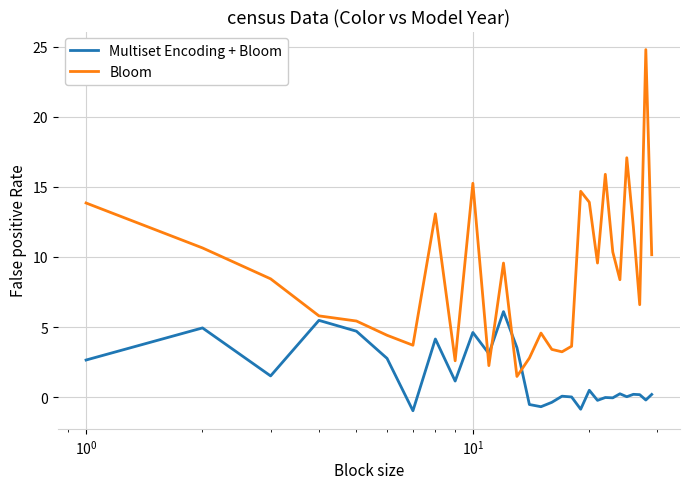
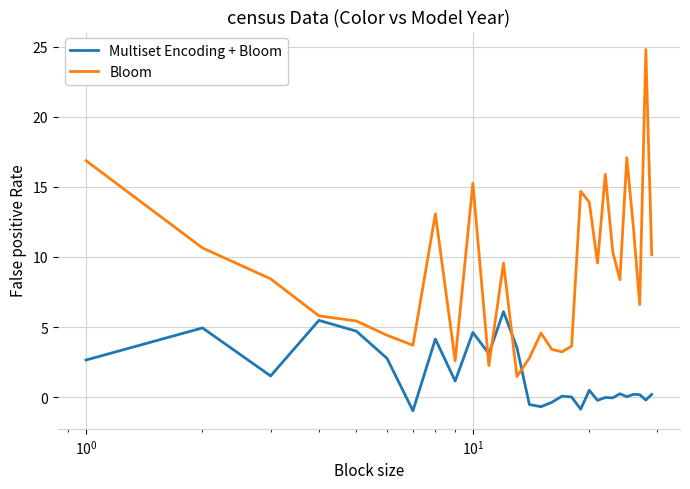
Bloom, 10^0: 13.8 -> 16.9
